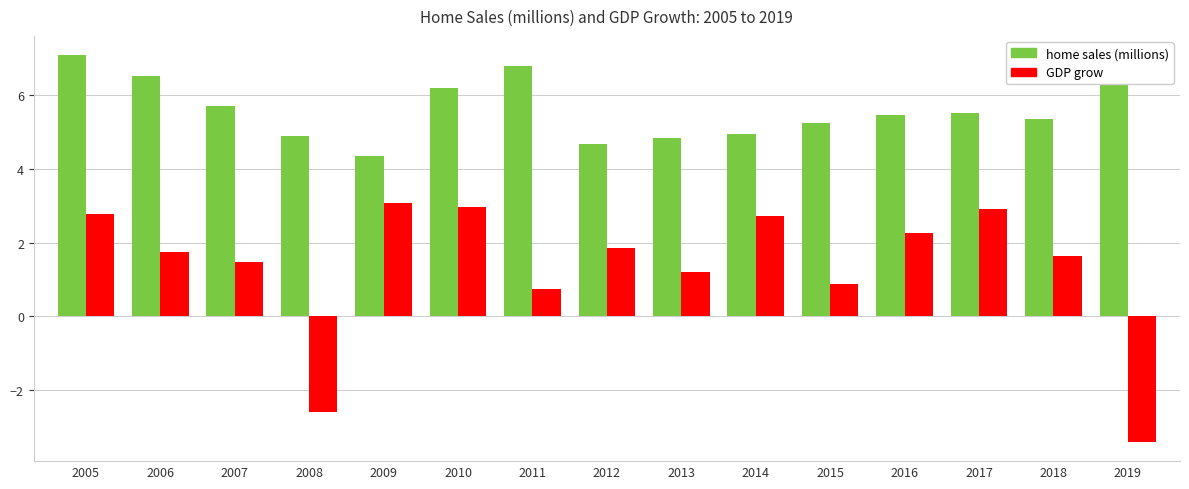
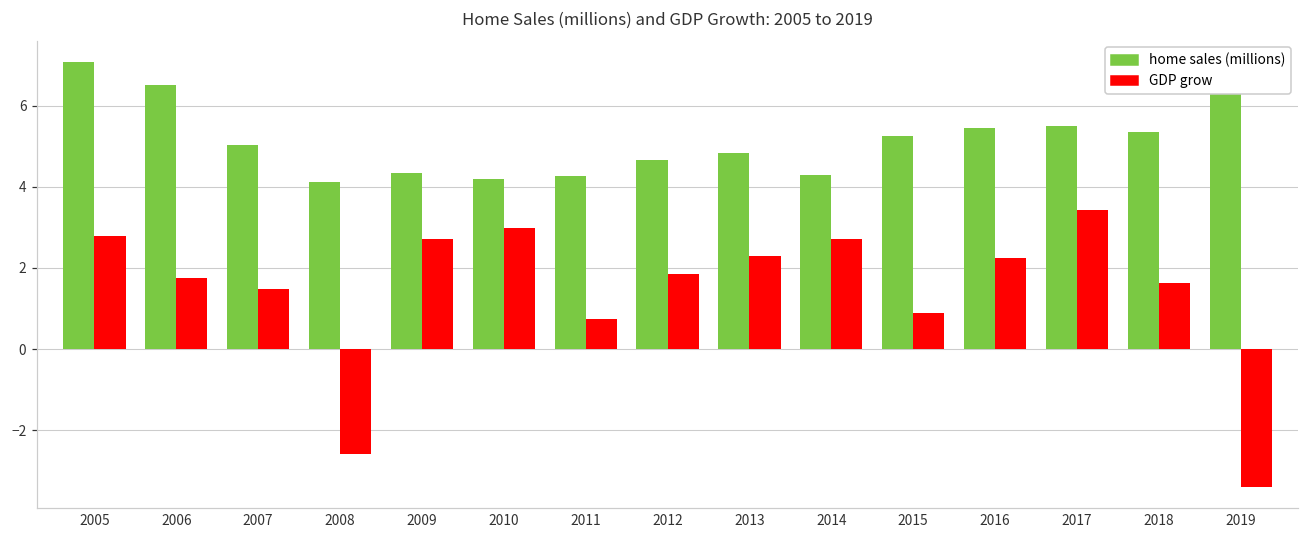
home sales (millions), 2007: 5.7 -> 5.0
home sales (millions), 2008: 4.9 -> 4.1
GDP grow, 2009: 3.1 -> 2.7
home sales (millions), 2010: 6.2 -> 4.2
home sales (millions), 2011: 6.8 -> 4.3
GDP grow, 2013: 1.2 -> 2.3
home sales (millions), 2014: 4.9 -> 4.3
GDP grow, 2017: 2.9 -> 3.4
